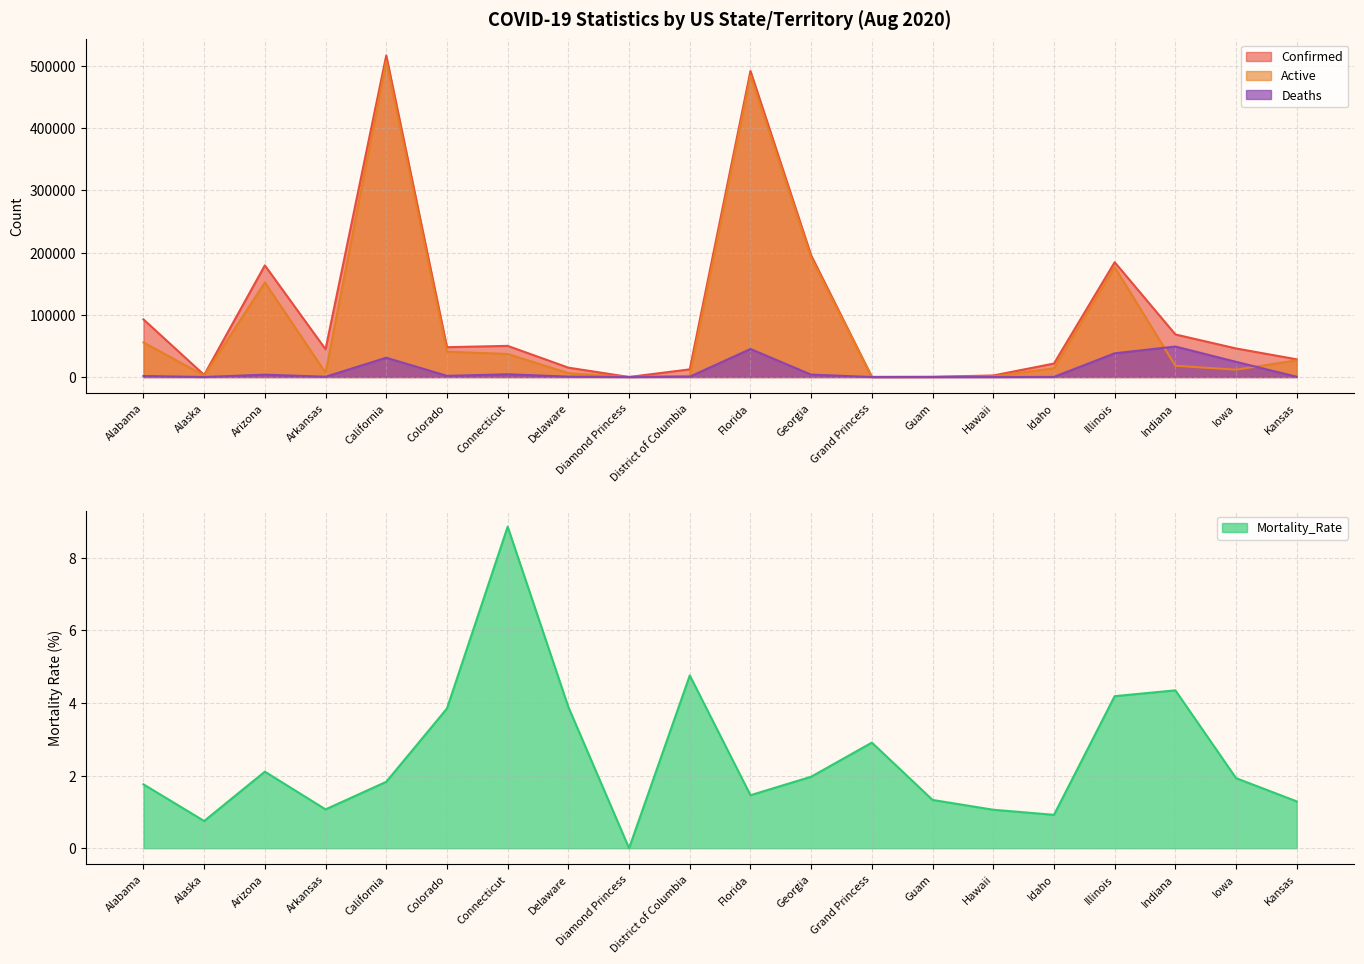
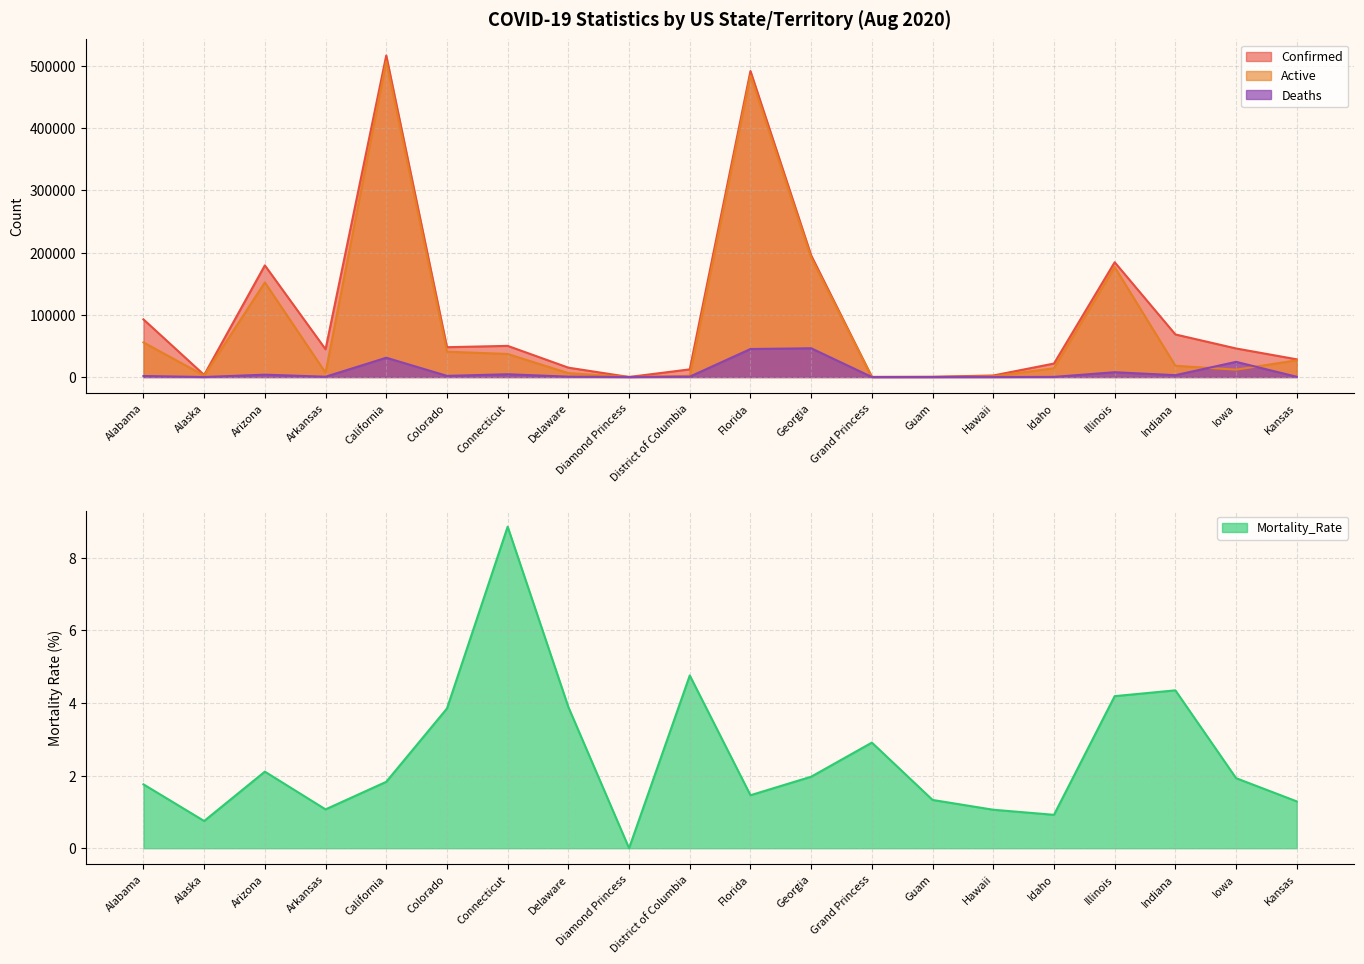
COVID-19 Statistics by US State/Territory (Aug 2020), Deaths, Georgia: 0 -> 50000
COVID-19 Statistics by US State/Territory (Aug 2020), Deaths, Illinois: 40000 -> 10000
COVID-19 Statistics by US State/Territory (Aug 2020), Deaths, Indiana: 50000 -> 0
